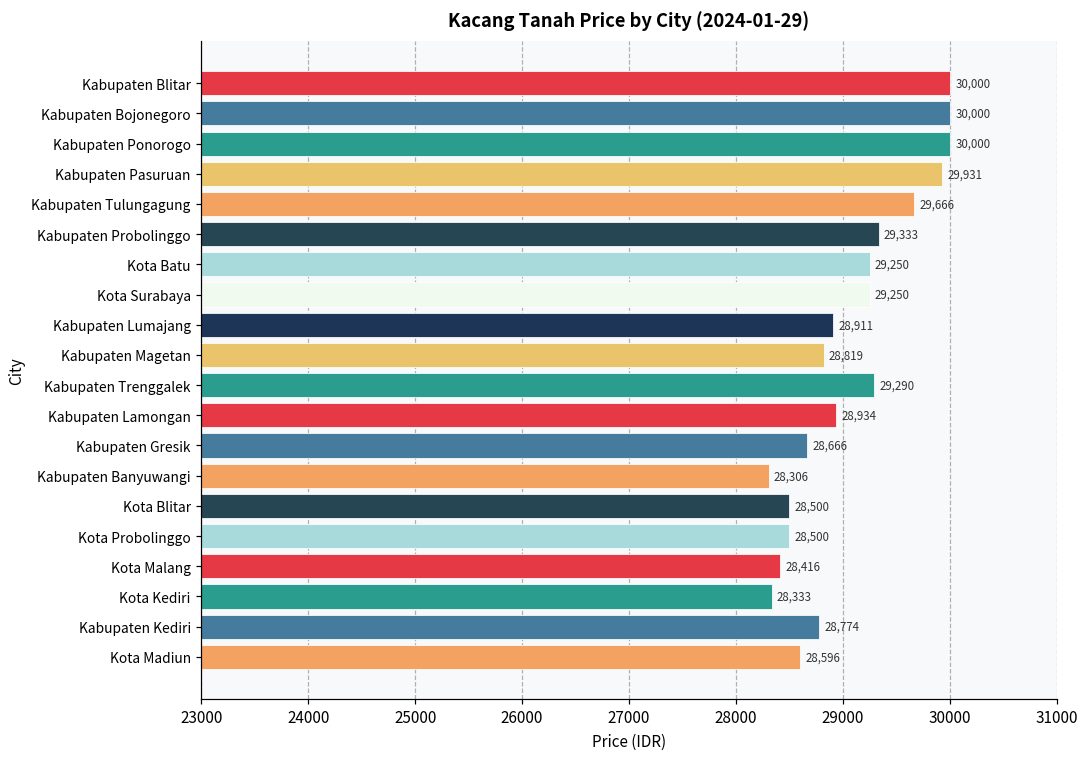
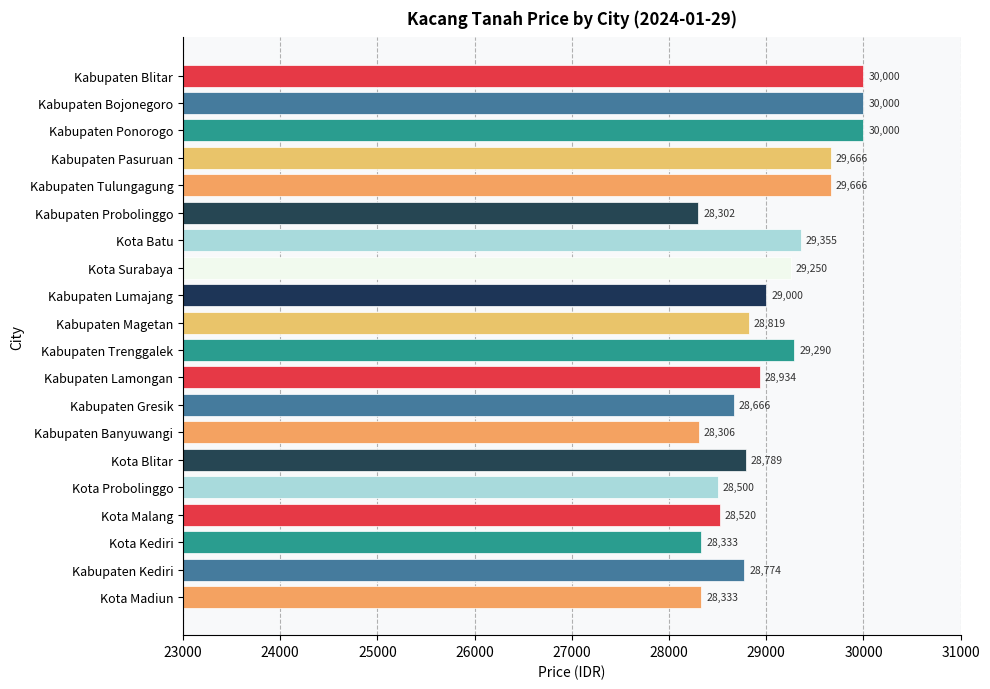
Kabupaten Pasuruan: 29,931 -> 29,666
Kabupaten Probolinggo: 29,333 -> 28,302
Kota Batu: 29,250 -> 29,355
Kabupaten Lumajang: 28,911 -> 29,000
Kota Blitar: 28,500 -> 28,789
Kota Malang: 28,416 -> 28,520
Kota Madiun: 28,596 -> 28,333
